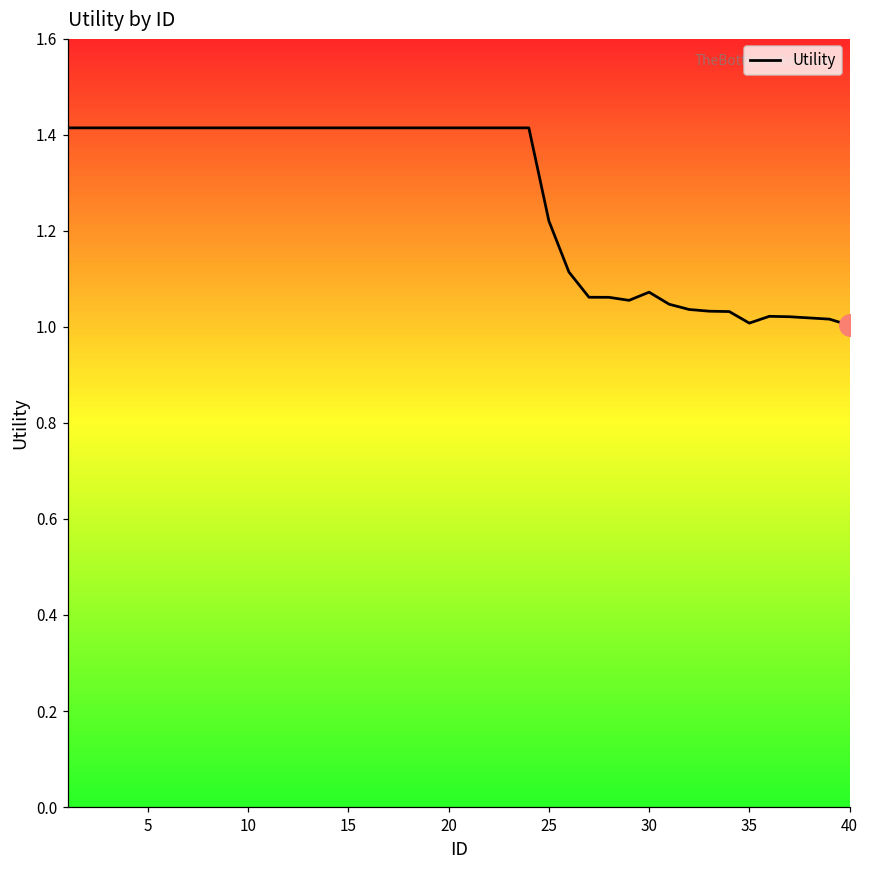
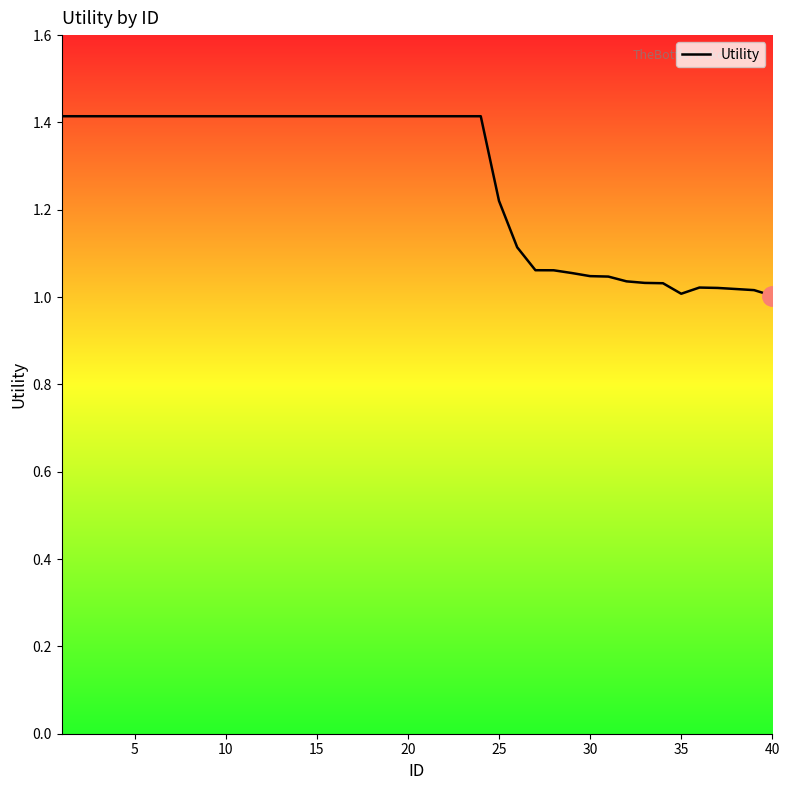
Utility, 30: 1.07 -> 1.05
